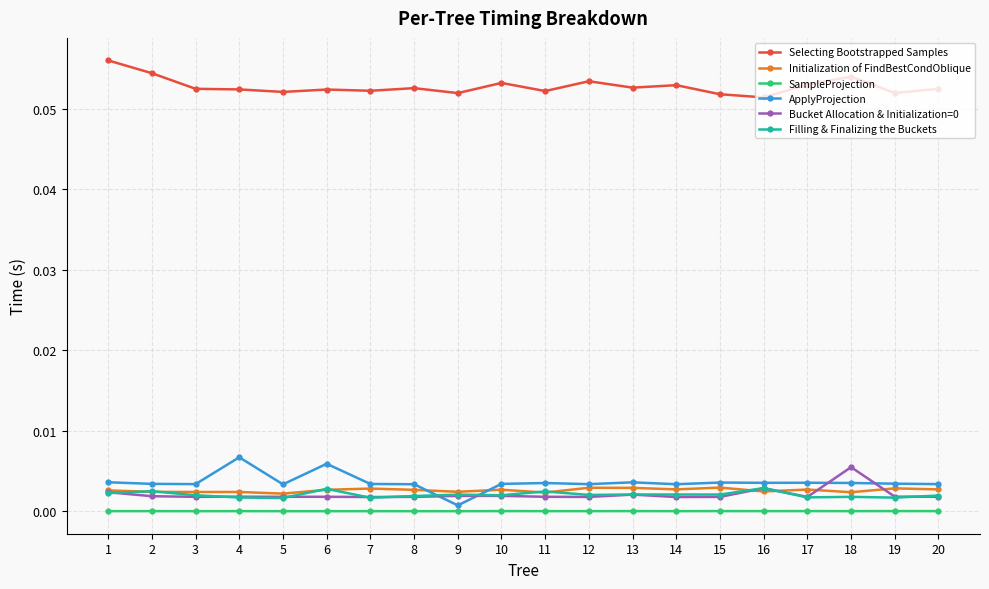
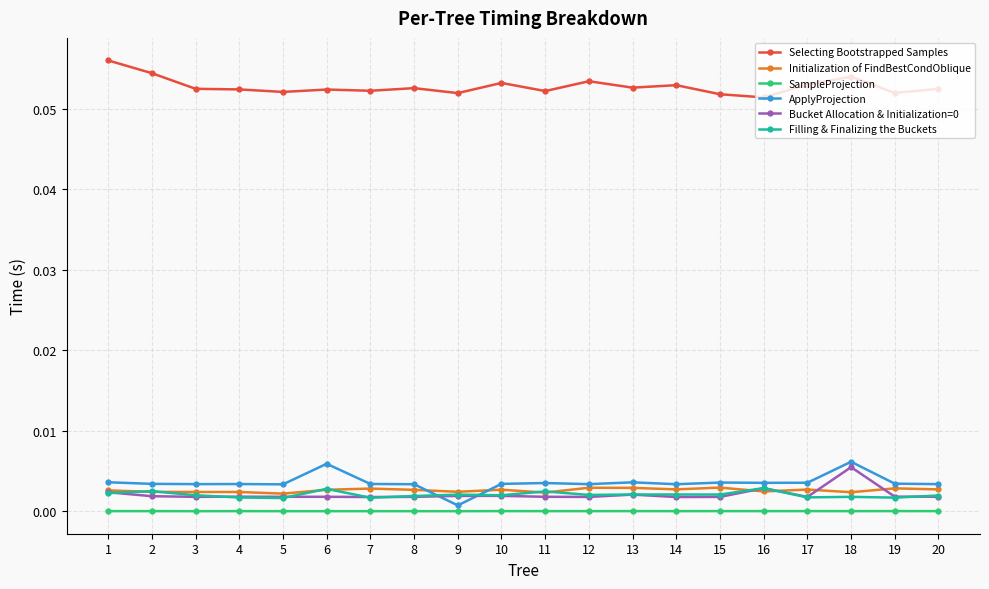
ApplyProjection, 4: 0.007 -> 0.003
ApplyProjection, 18: 0.004 -> 0.006
